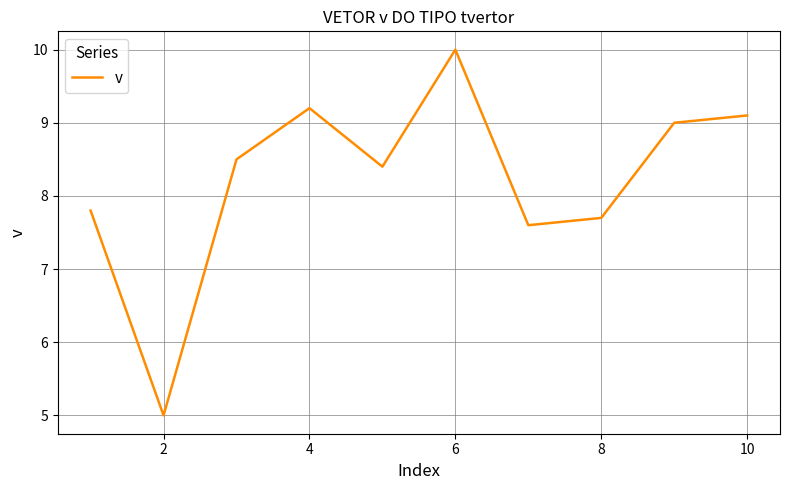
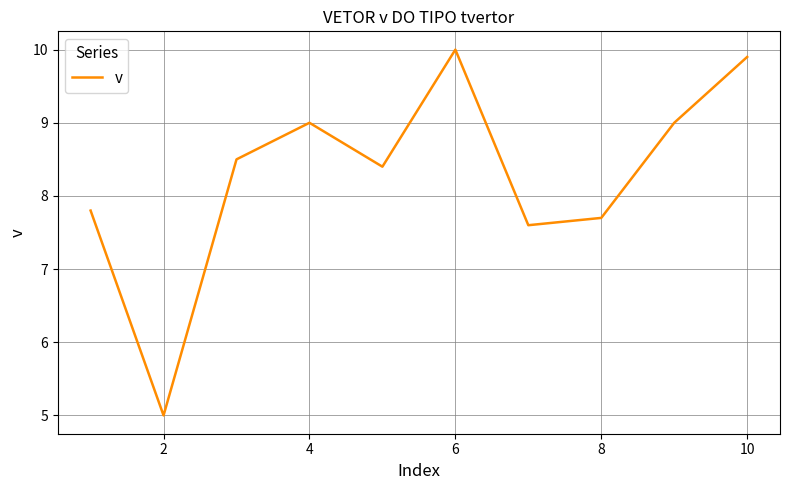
4: 9.2 -> 9.0
10: 9.1 -> 9.9
